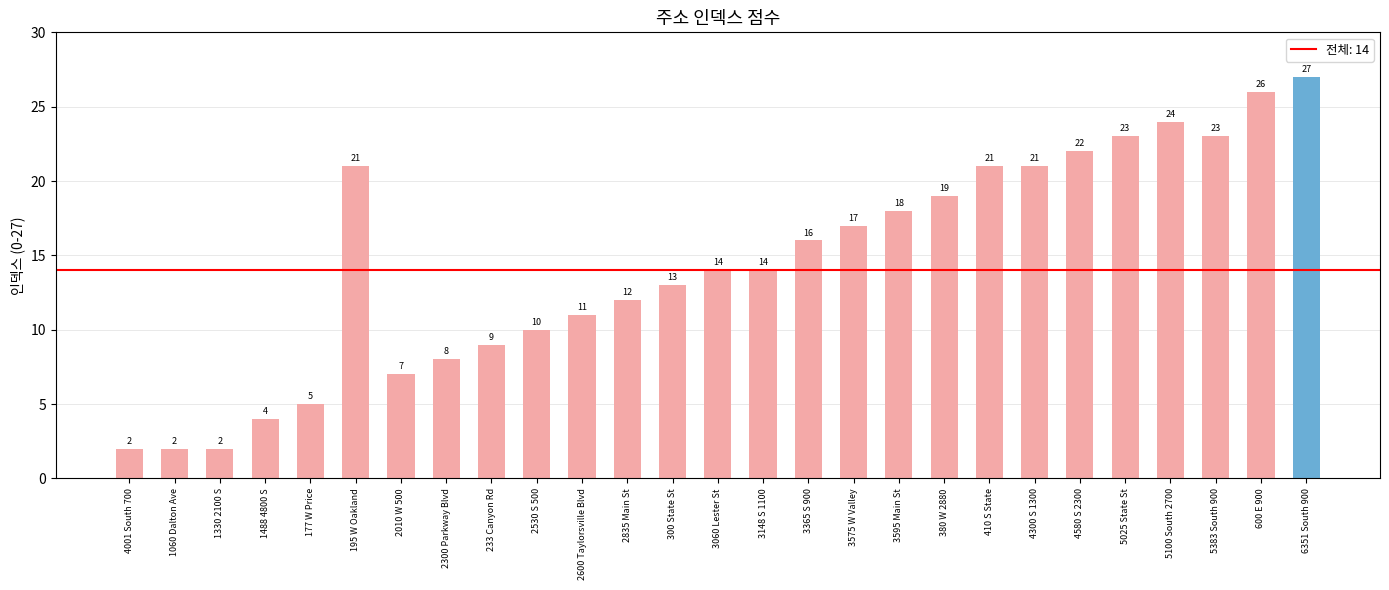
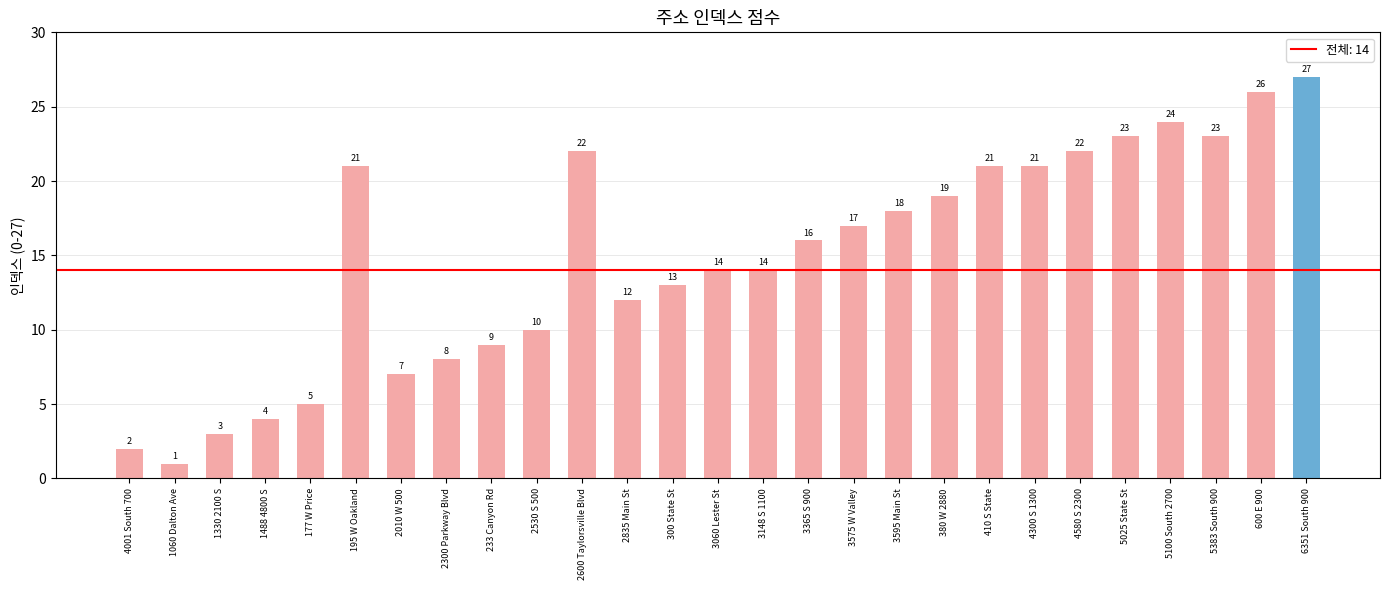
1060 Dalton Ave: 2 -> 1
1330 2100 S: 2 -> 3
2600 Taylorsville Blvd: 11 -> 22
